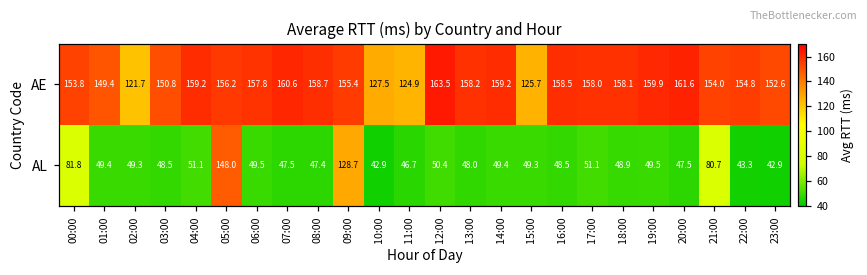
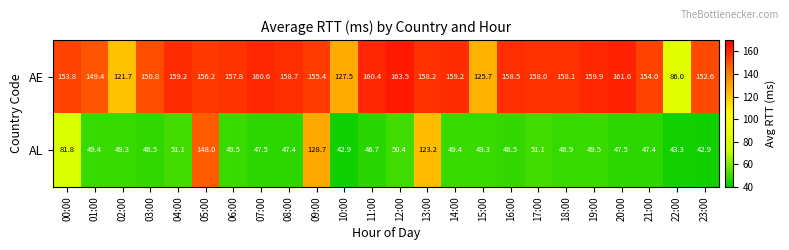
AE, 11:00: 124.9 -> 160.4
AE, 22:00: 154.8 -> 86.0
AL, 13:00: 48.0 -> 123.2
AL, 21:00: 80.7 -> 47.4
